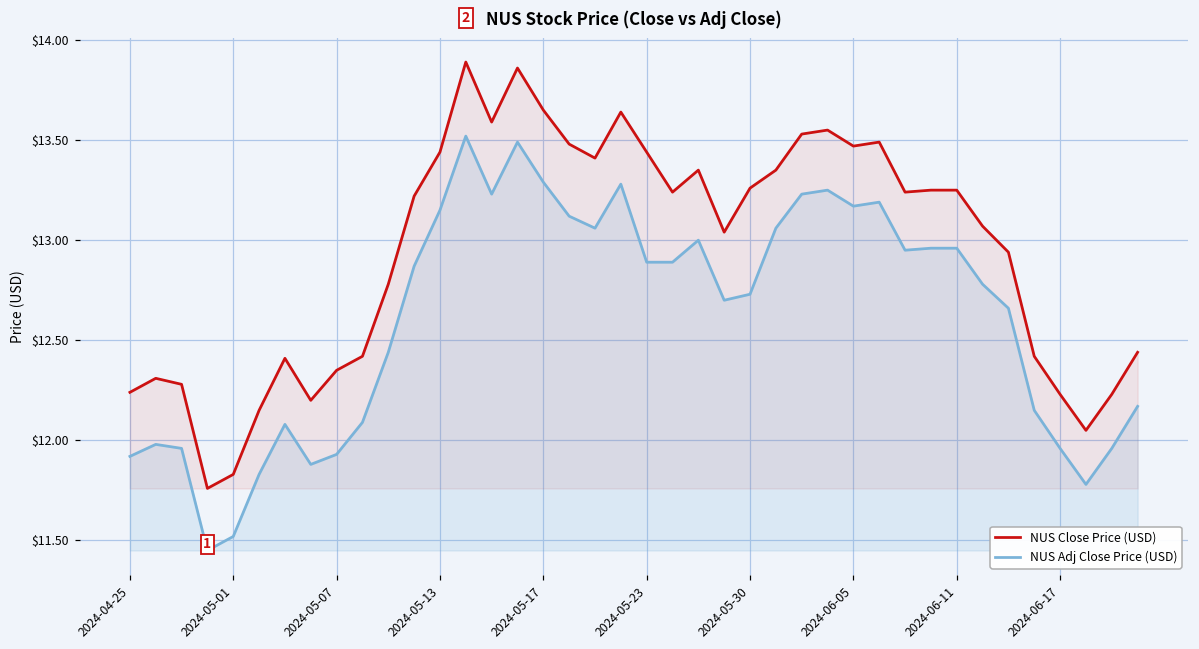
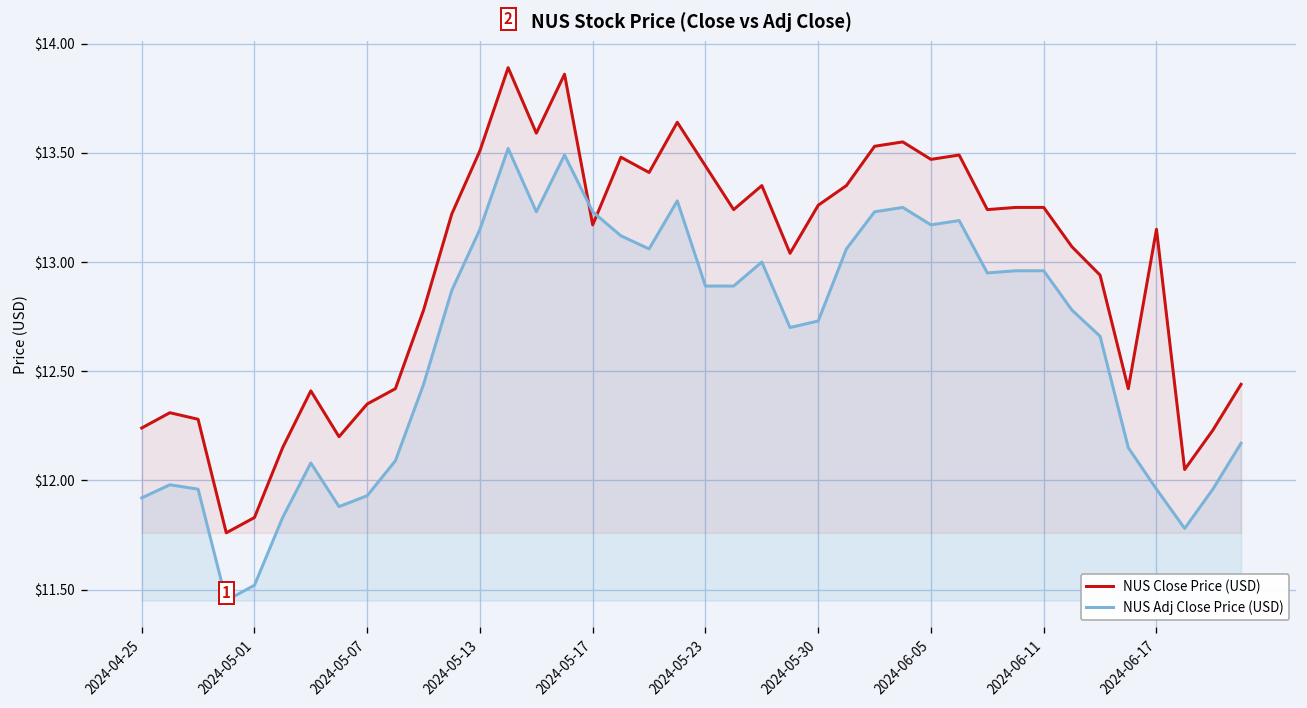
NUS Close Price (USD), 2024-05-13: $13.44 -> $13.51
NUS Close Price (USD), 2024-05-17: $13.65 -> $13.17
NUS Adj Close Price (USD), 2024-05-17: $13.29 -> $13.23
NUS Close Price (USD), 2024-06-17: $12.23 -> $13.15
